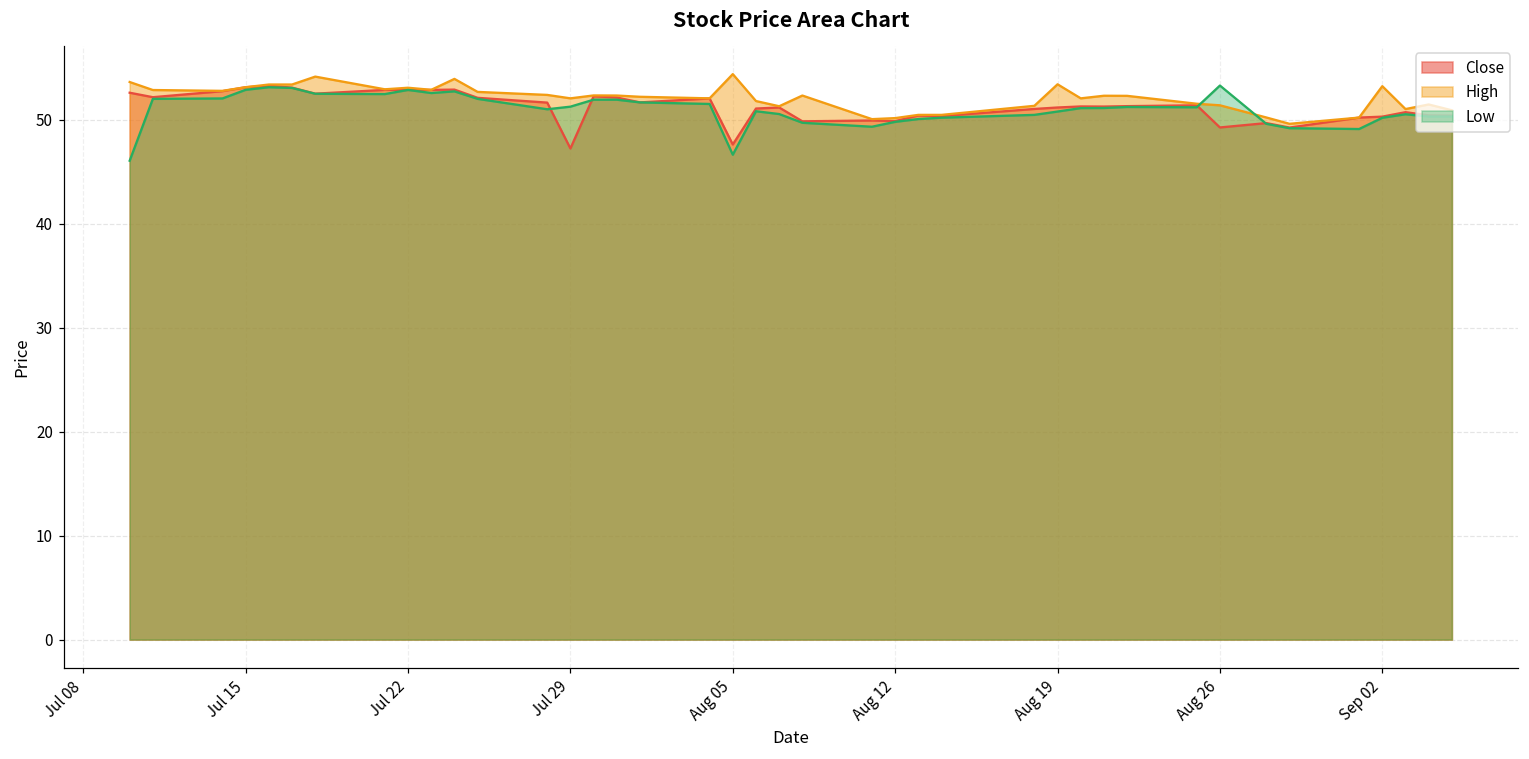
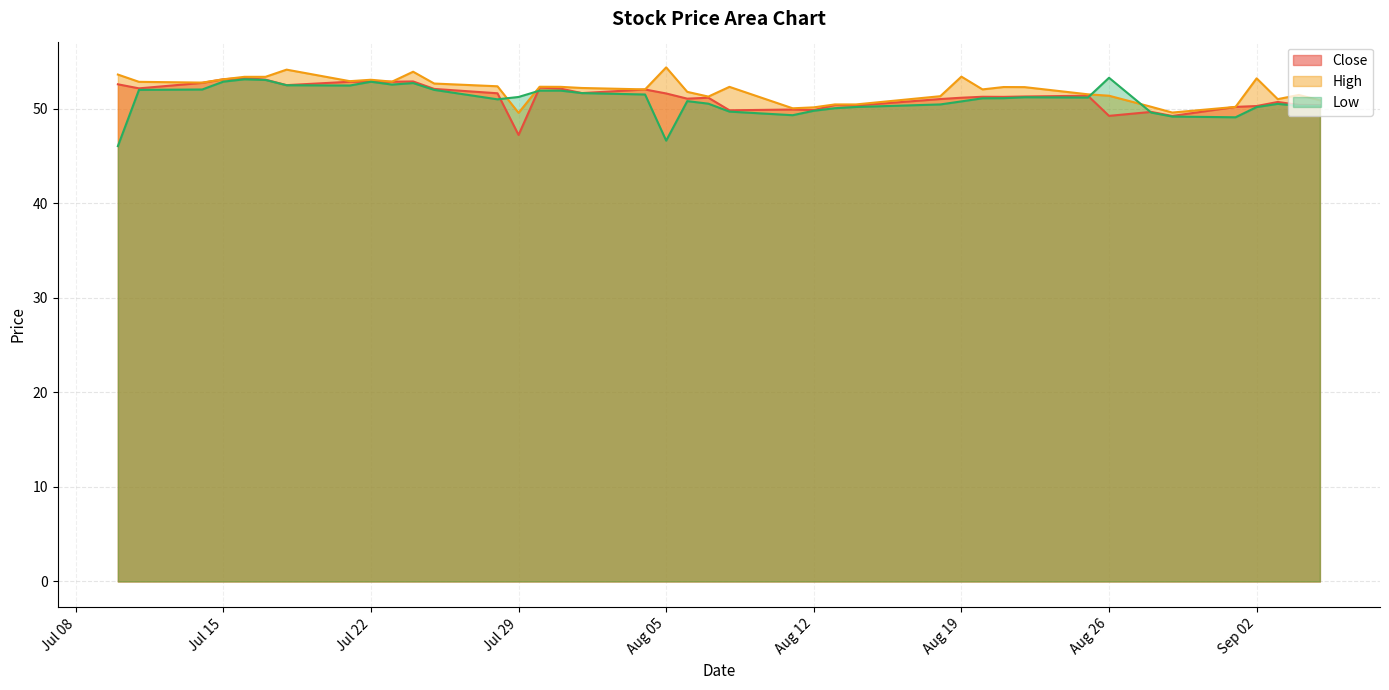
High, Jul 29: 52 -> 50
Close, Aug 05: 48 -> 52
